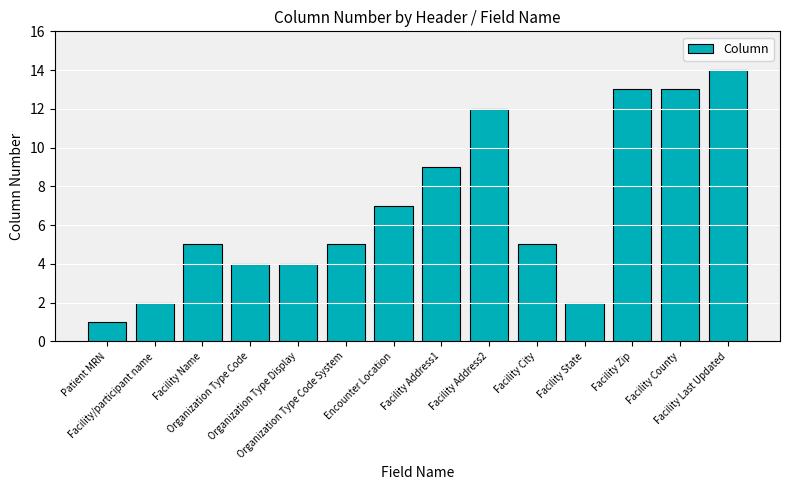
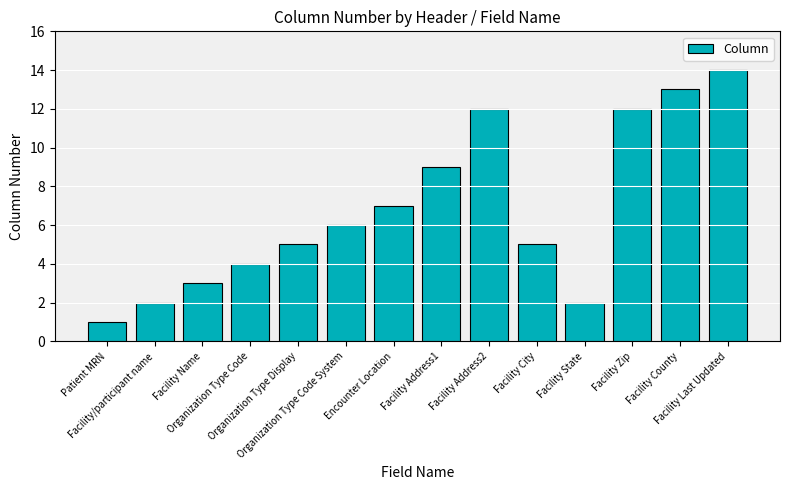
Facility Name: 5 -> 3
Organization Type Display: 4 -> 5
Organization Type Code System: 5 -> 6
Facility Zip: 13 -> 12
